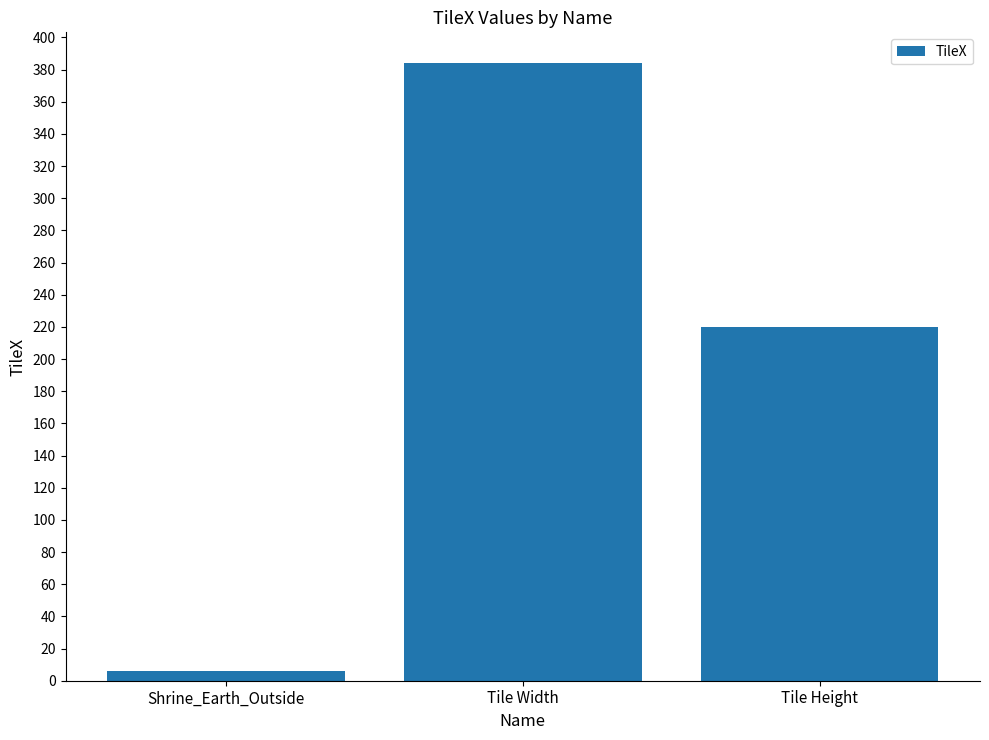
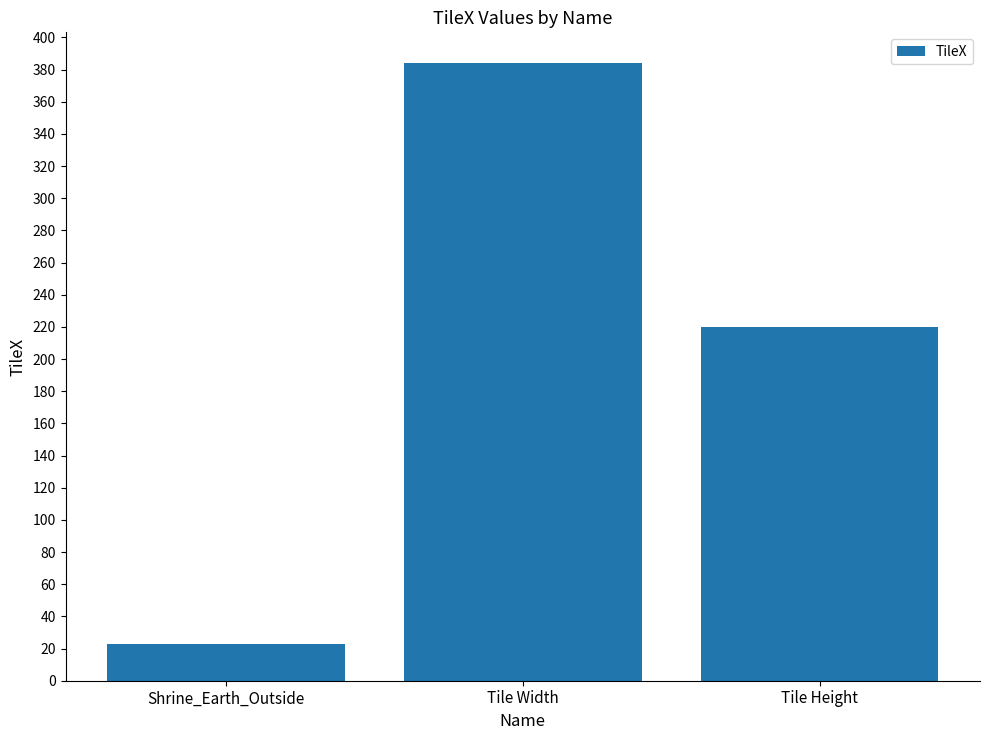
Shrine_Earth_Outside: 6 -> 23
